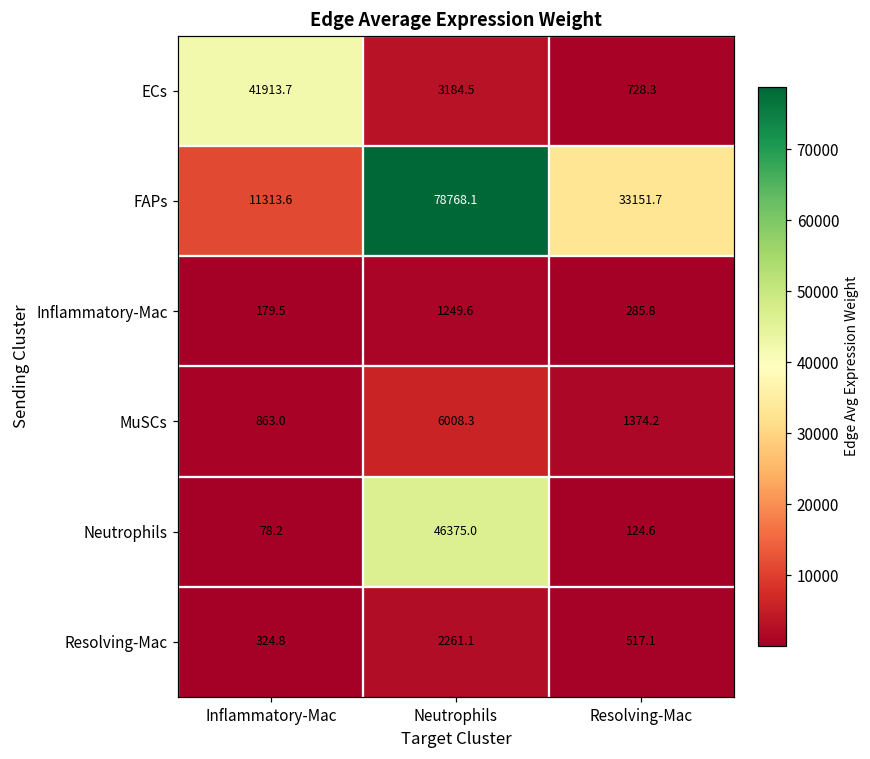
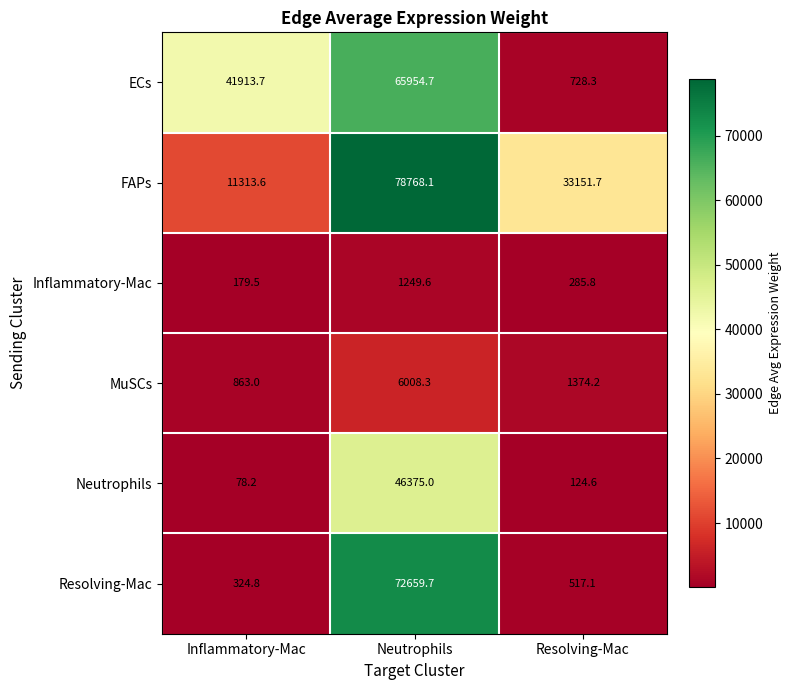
ECs, Neutrophils: 3184.5 -> 65954.7
Resolving-Mac, Neutrophils: 2261.1 -> 72659.7
